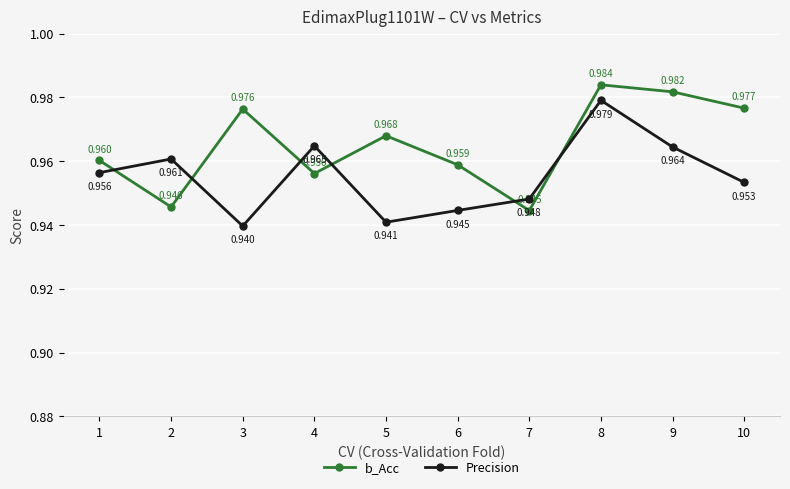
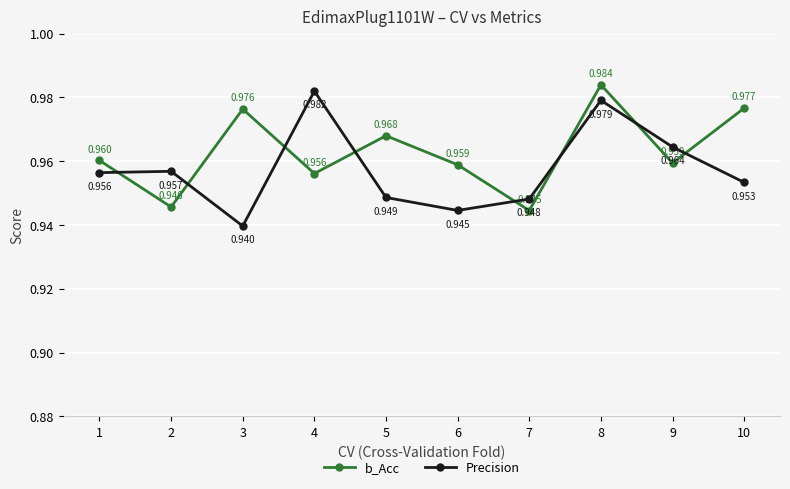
Precision, 2: 0.961 -> 0.957
Precision, 4: 0.965 -> 0.982
Precision, 5: 0.941 -> 0.949
b_Acc, 9: 0.982 -> 0.959
